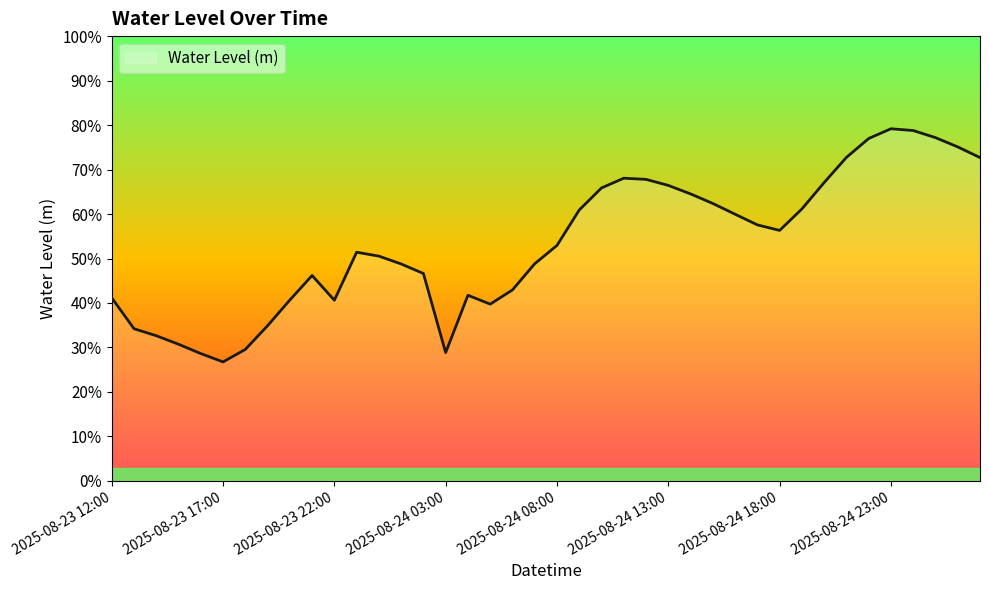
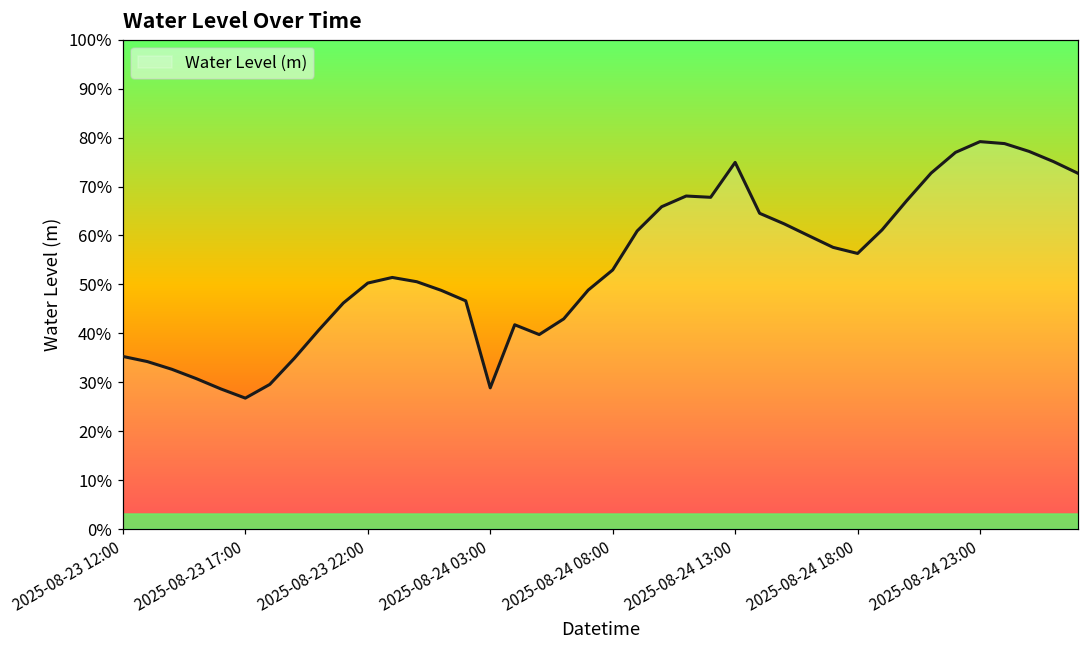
2025-08-23 12:00: 41% -> 35%
2025-08-23 22:00: 41% -> 50%
2025-08-24 13:00: 66% -> 75%
